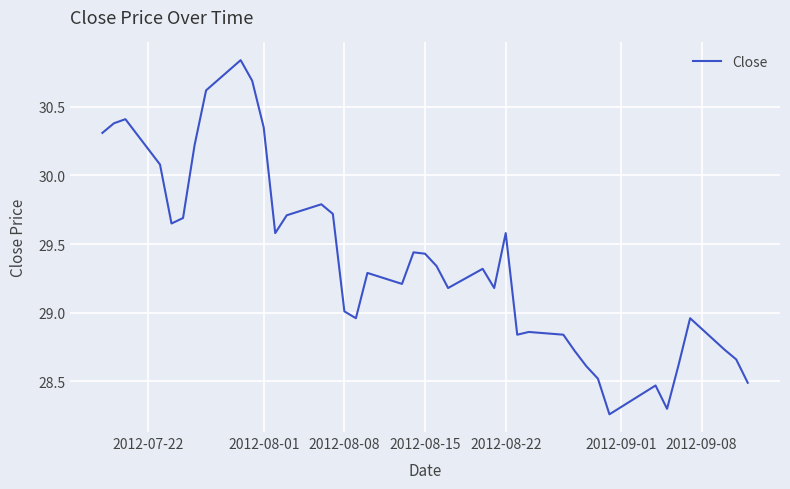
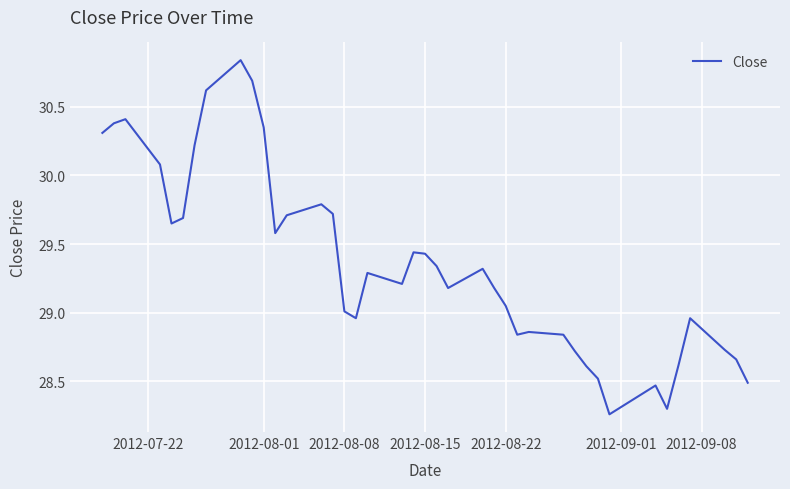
2012-08-22: 29.58 -> 29.05
